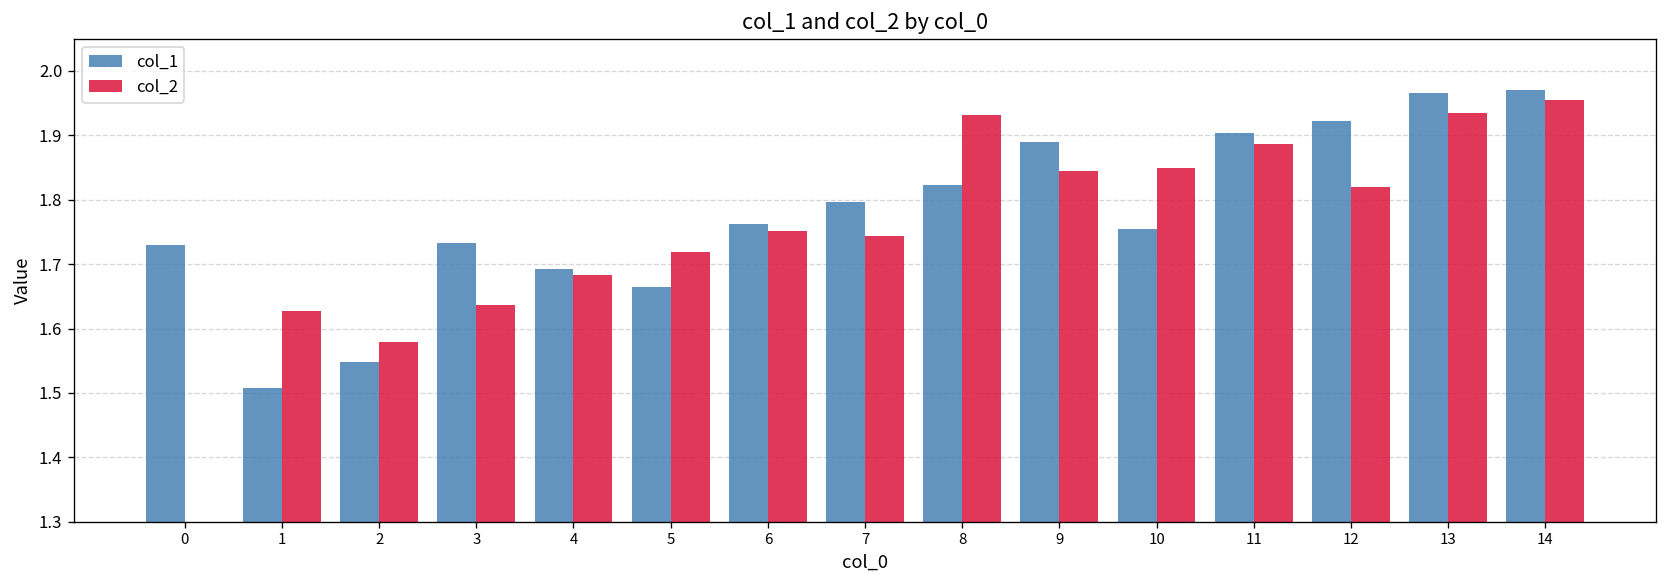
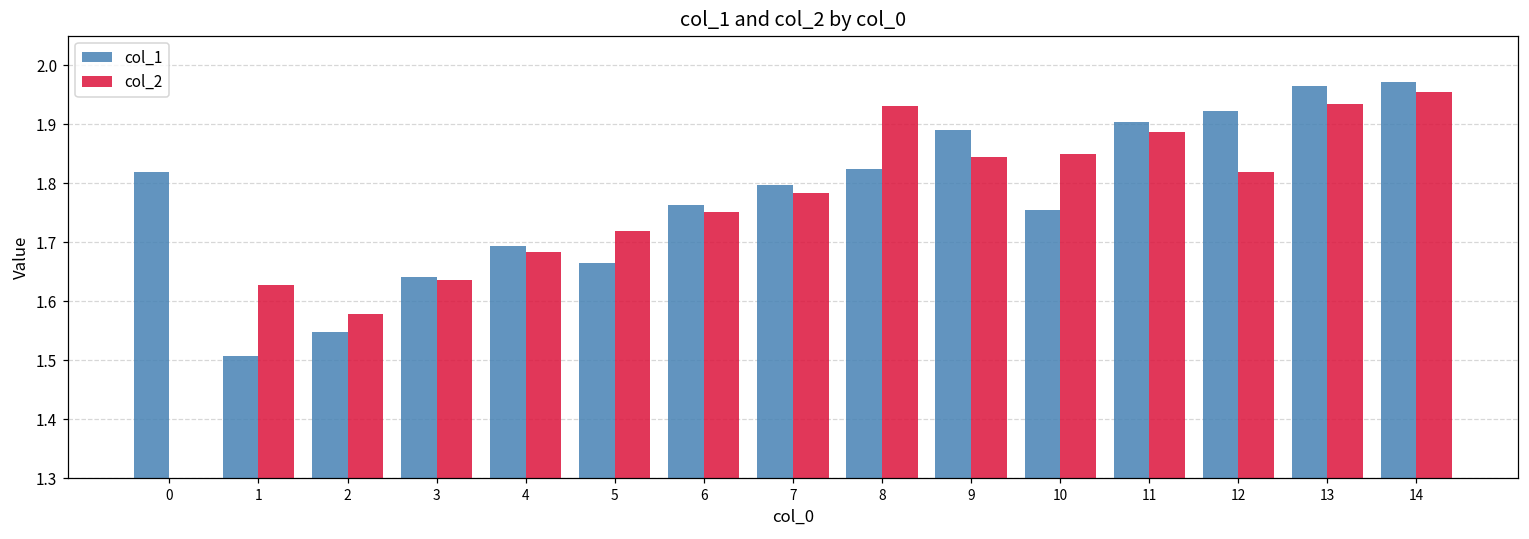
col_1, 0: 1.73 -> 1.82
col_1, 3: 1.73 -> 1.64
col_2, 7: 1.74 -> 1.78
